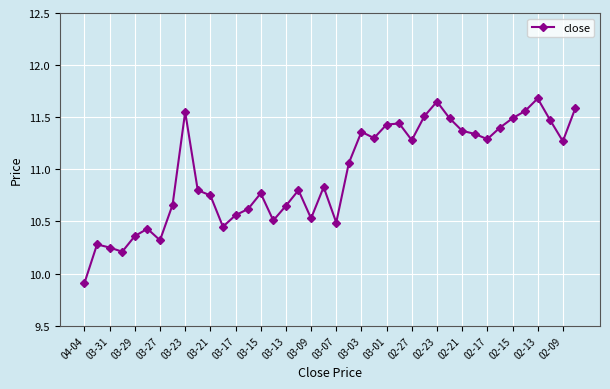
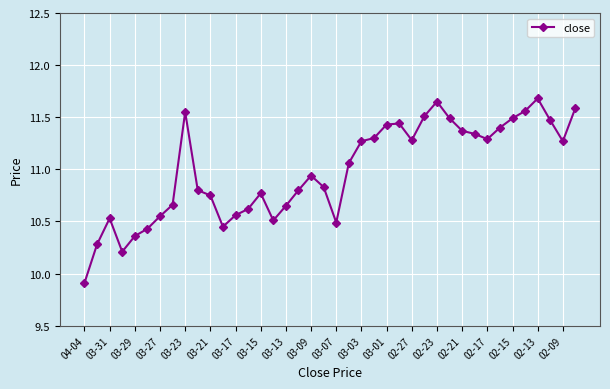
03-31: 10.25 -> 10.53
03-27: 10.32 -> 10.55
03-09: 10.53 -> 10.94
03-03: 11.36 -> 11.27
